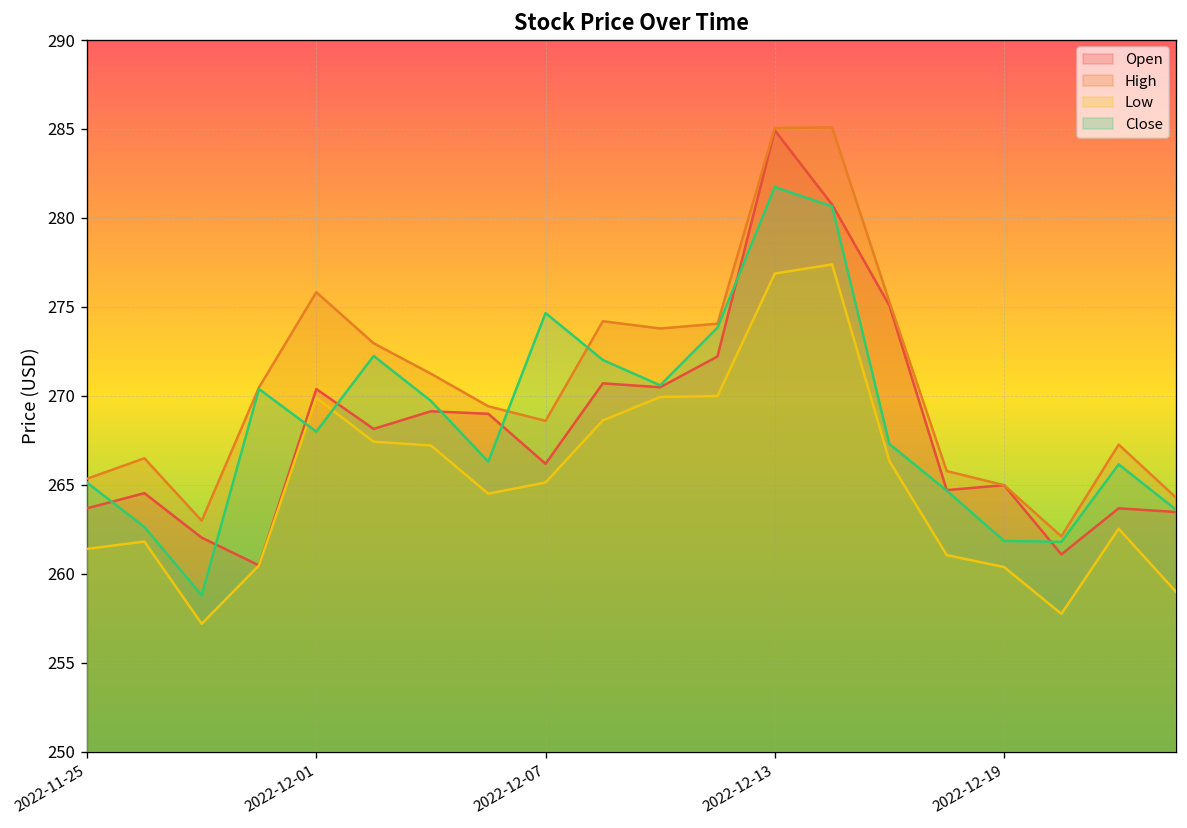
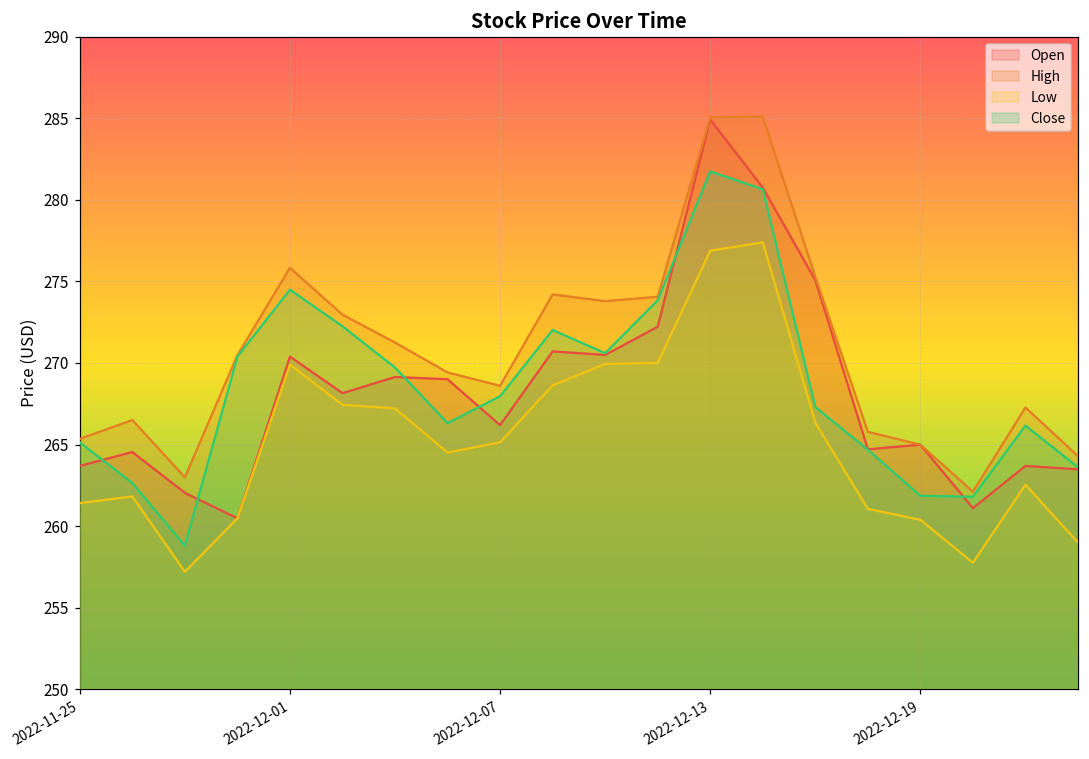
Close, 2022-12-01: 268.0 -> 274.5
Close, 2022-12-07: 274.7 -> 268.0
